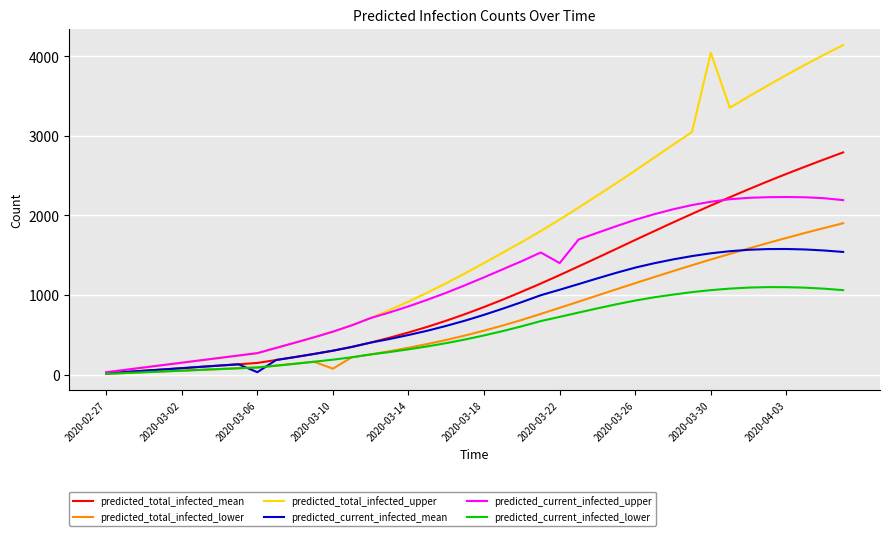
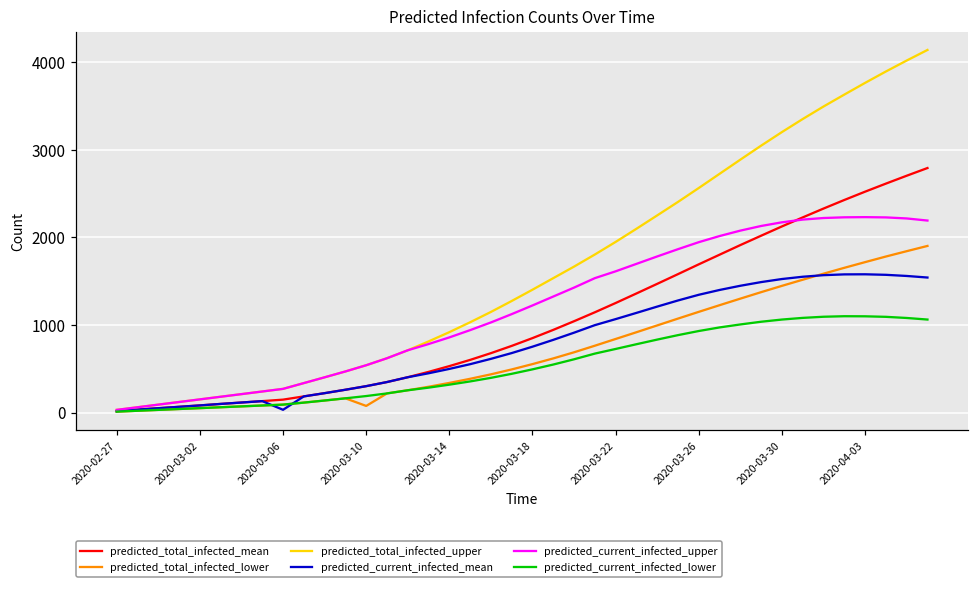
predicted_current_infected_upper, 2020-03-22: 1400 -> 1600
predicted_total_infected_upper, 2020-03-30: 4000 -> 3200
